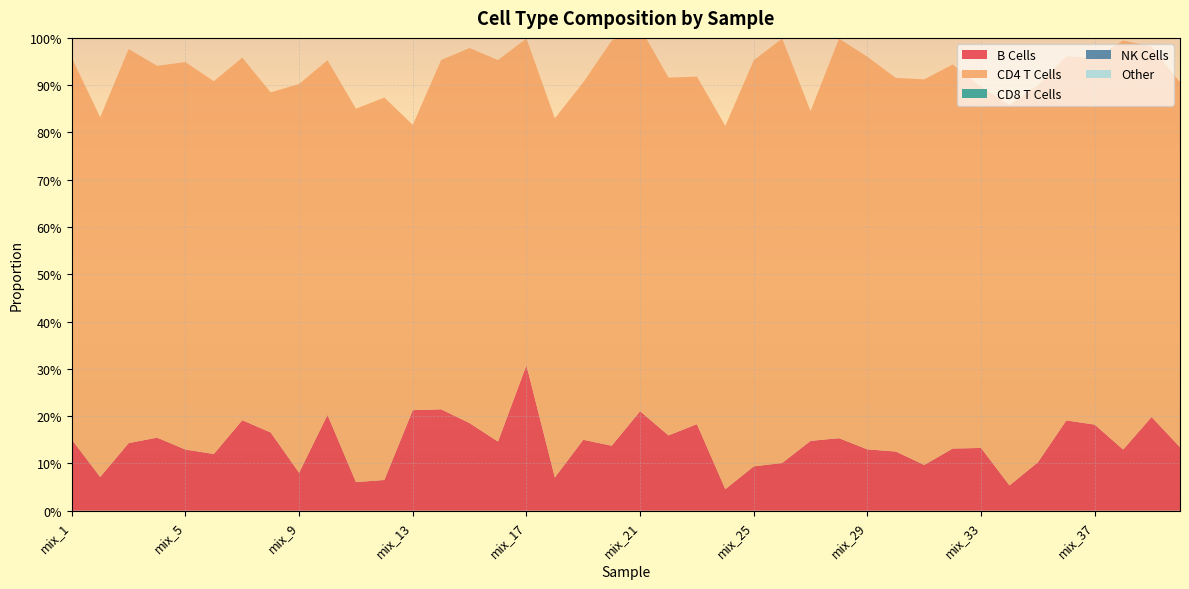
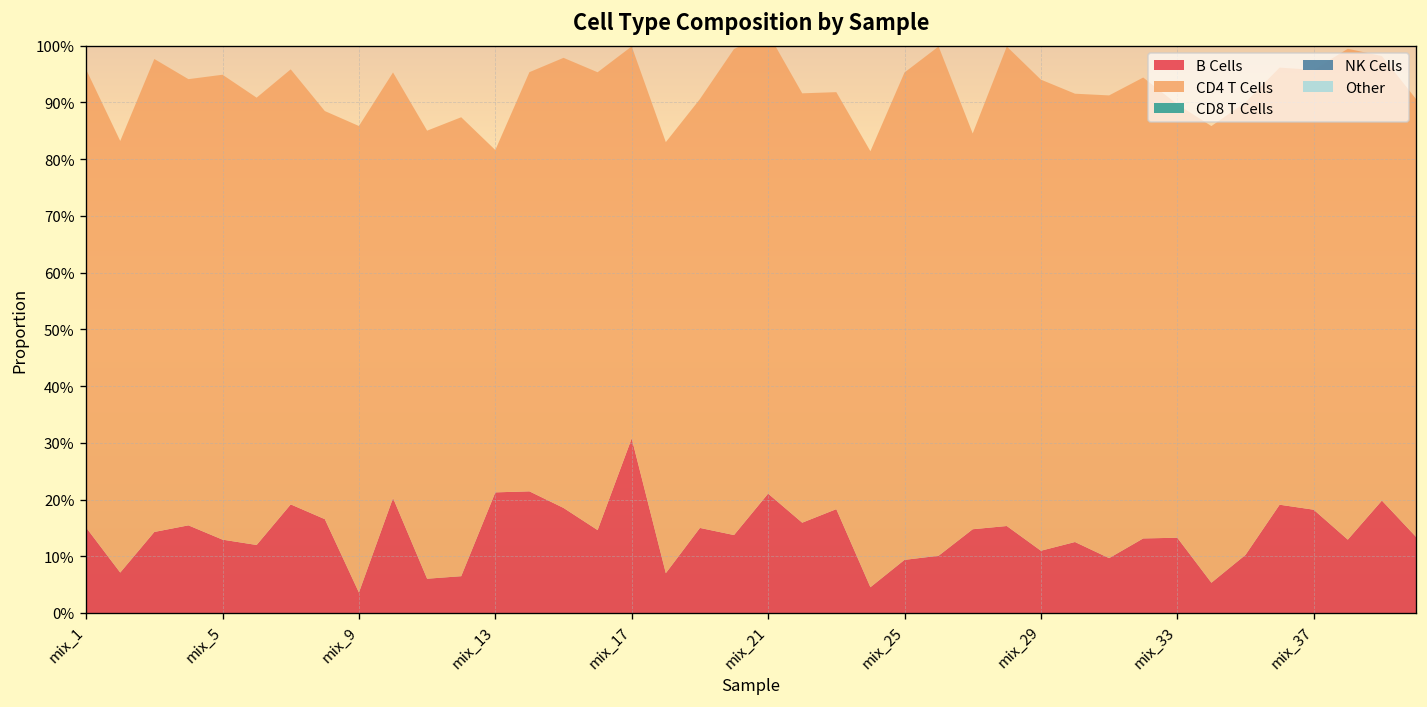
B Cells, mix_9: 8% -> 4%
B Cells, mix_29: 13% -> 11%
